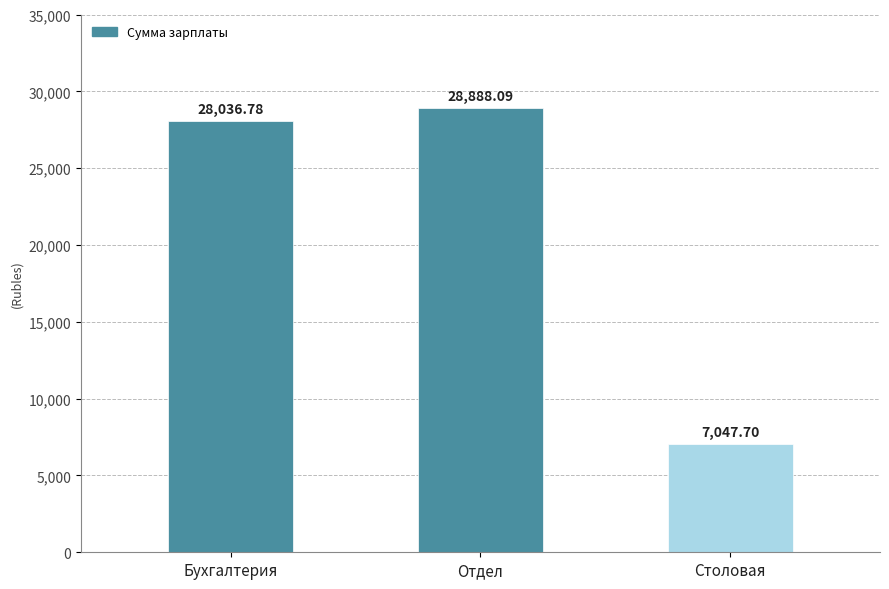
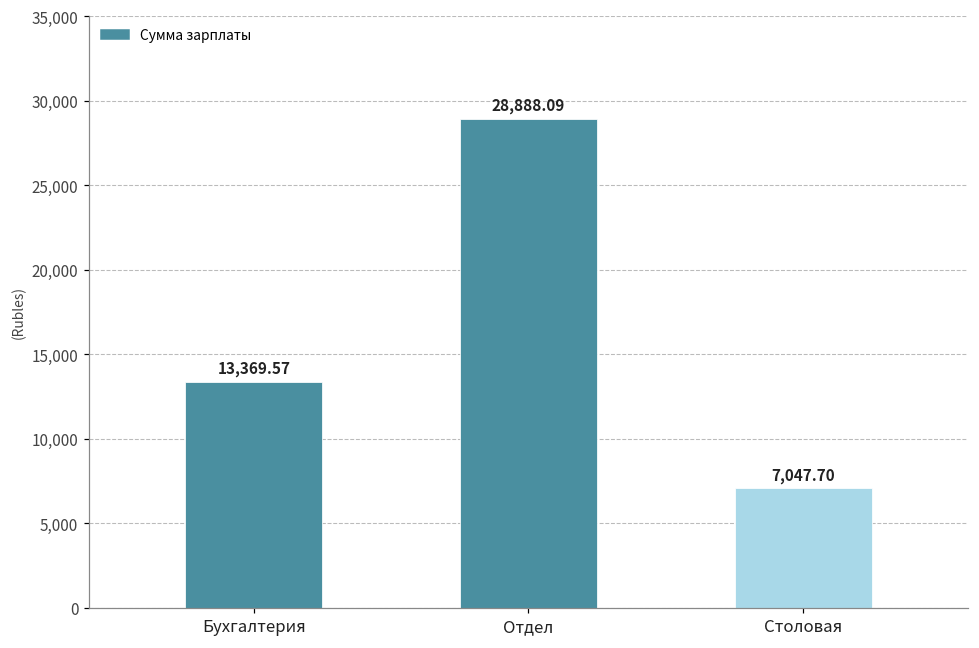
Бухгалтерия: 28,036.78 -> 13,369.57
